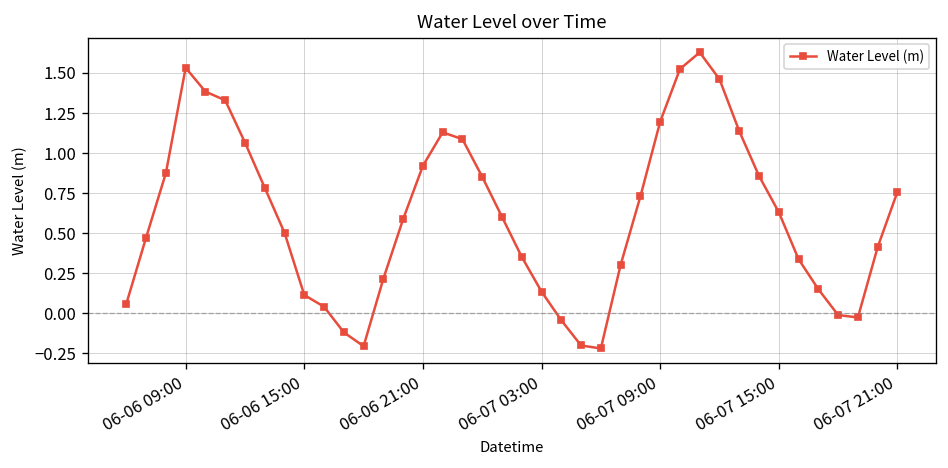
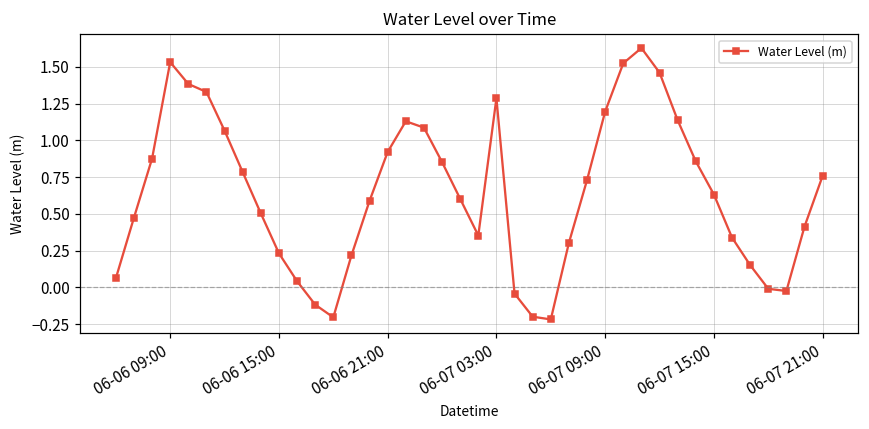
06-06 15:00: 0.11 -> 0.23
06-07 03:00: 0.14 -> 1.29
